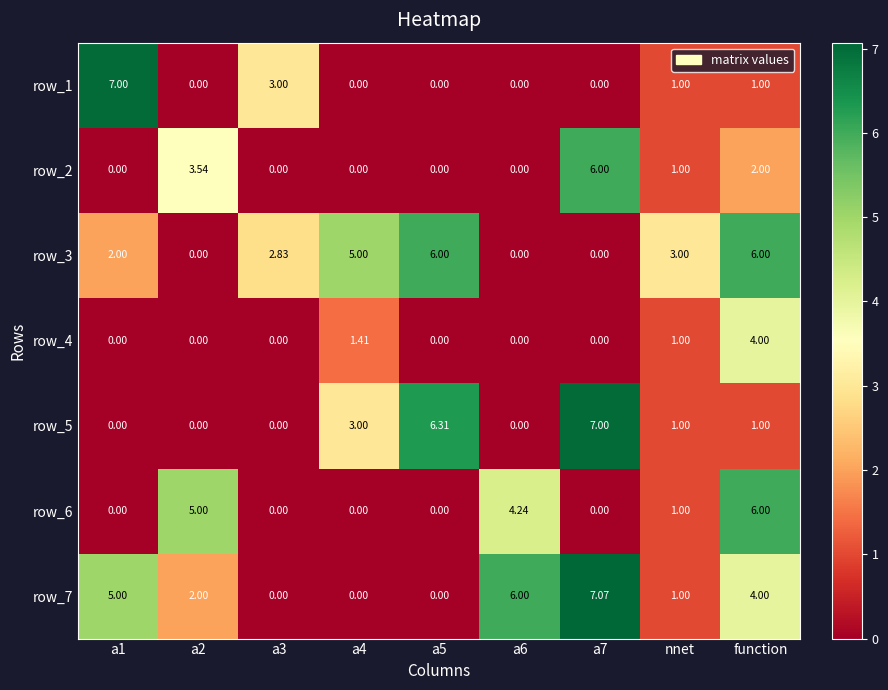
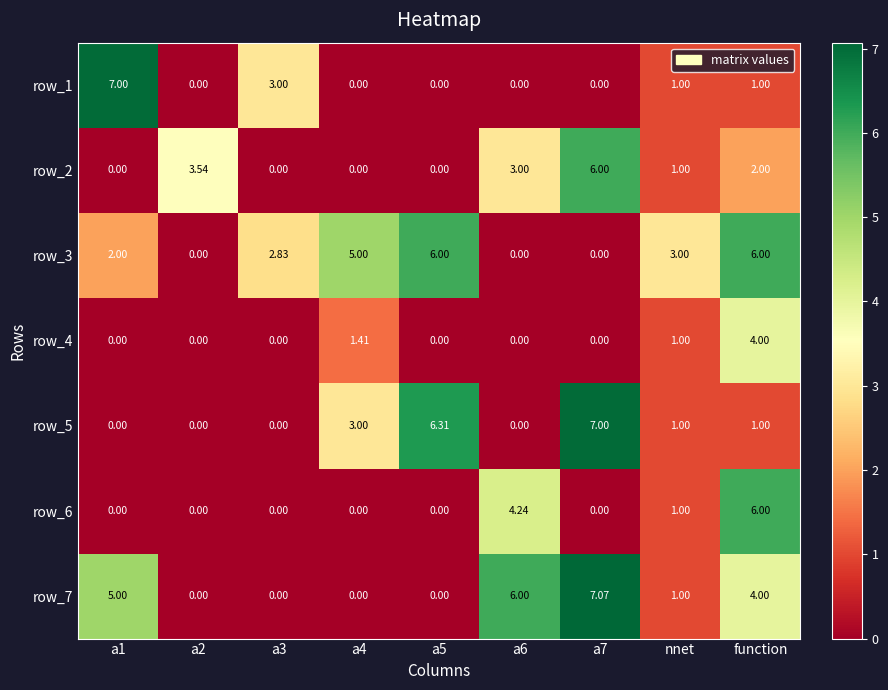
row_2, a6: 0.00 -> 3.00
row_6, a2: 5.00 -> 0.00
row_7, a2: 2.00 -> 0.00
